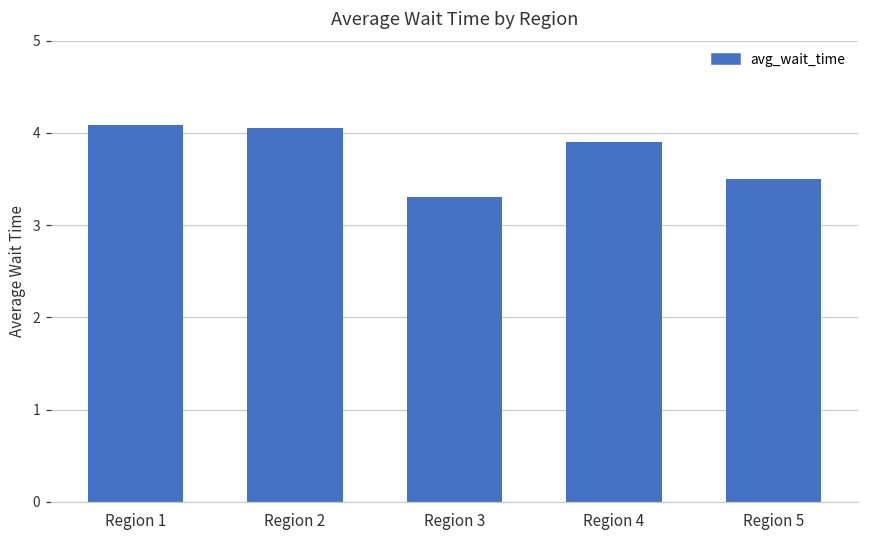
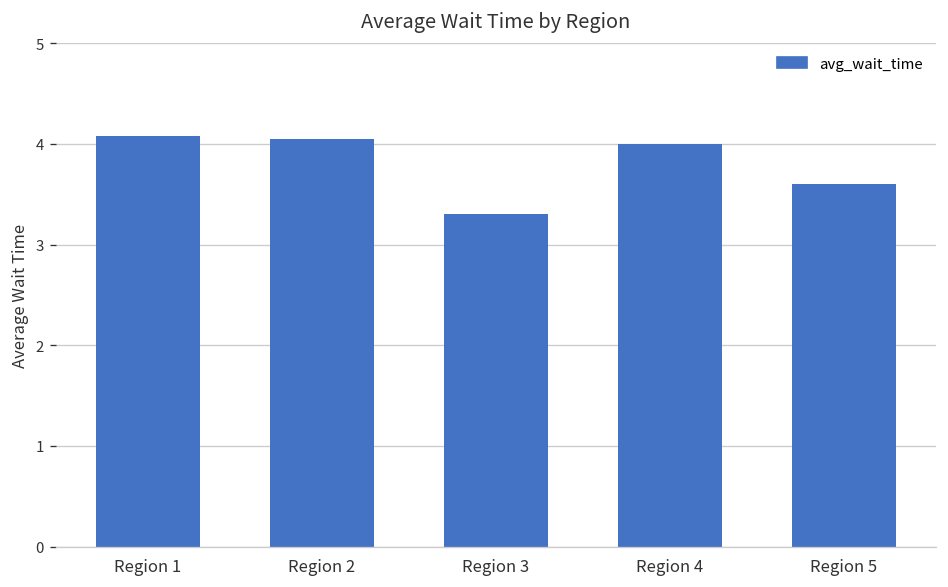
Region 4: 3.9 -> 4.0
Region 5: 3.5 -> 3.6
